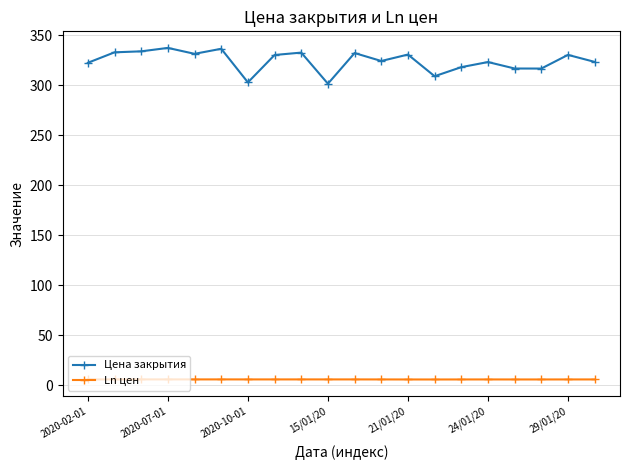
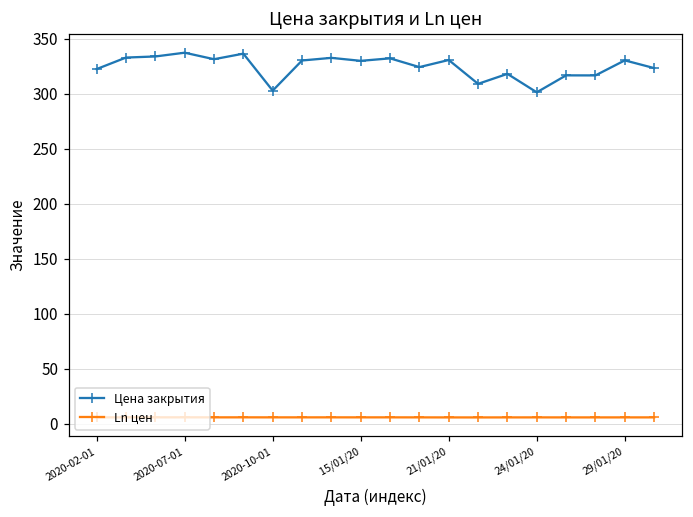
Цена закрытия, 15/01/20: 301 -> 330
Цена закрытия, 24/01/20: 323 -> 301
